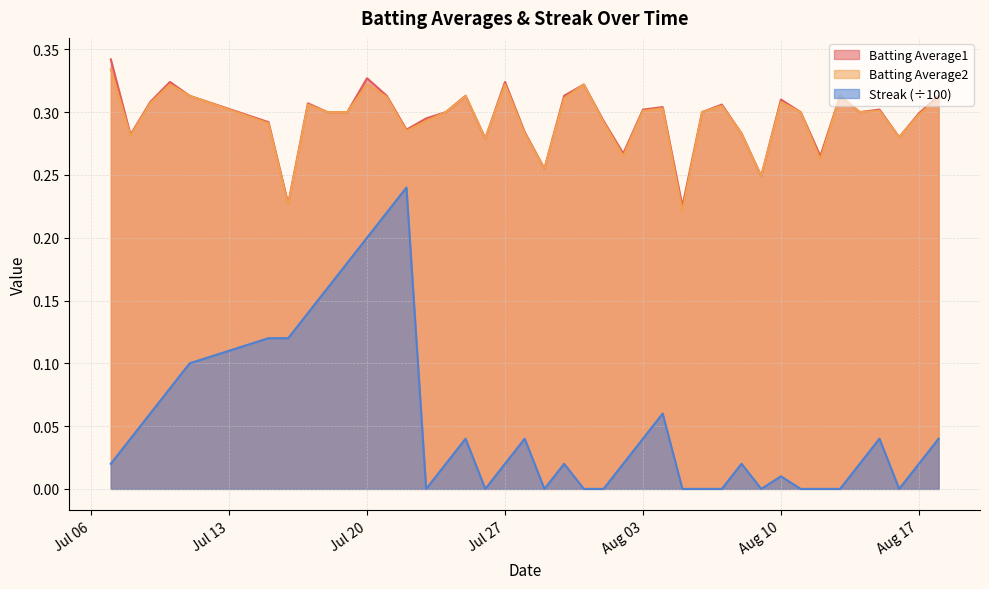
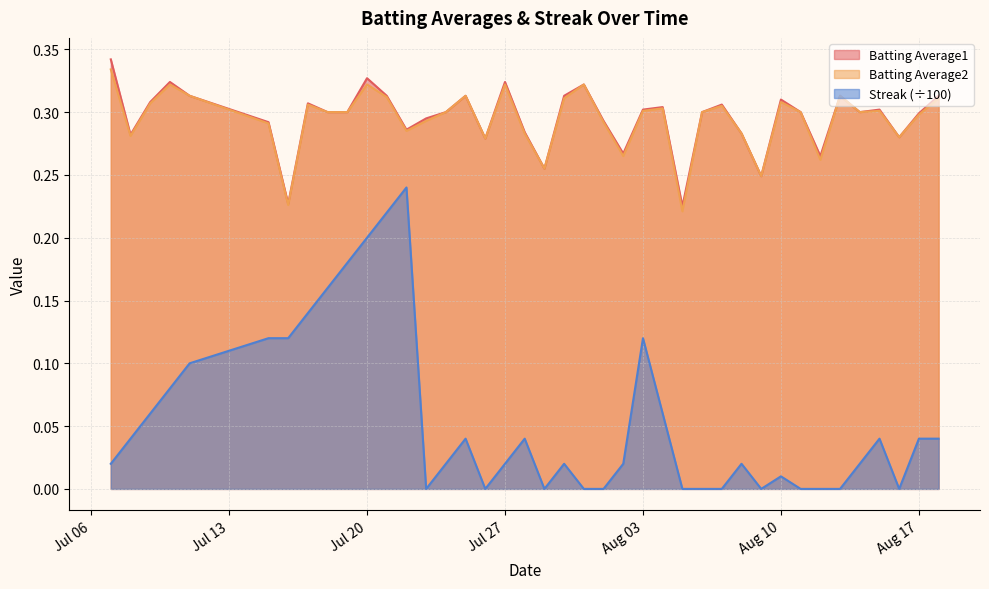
Streak (÷100), Aug 03: 0.040 -> 0.120
Streak (÷100), Aug 17: 0.020 -> 0.040
